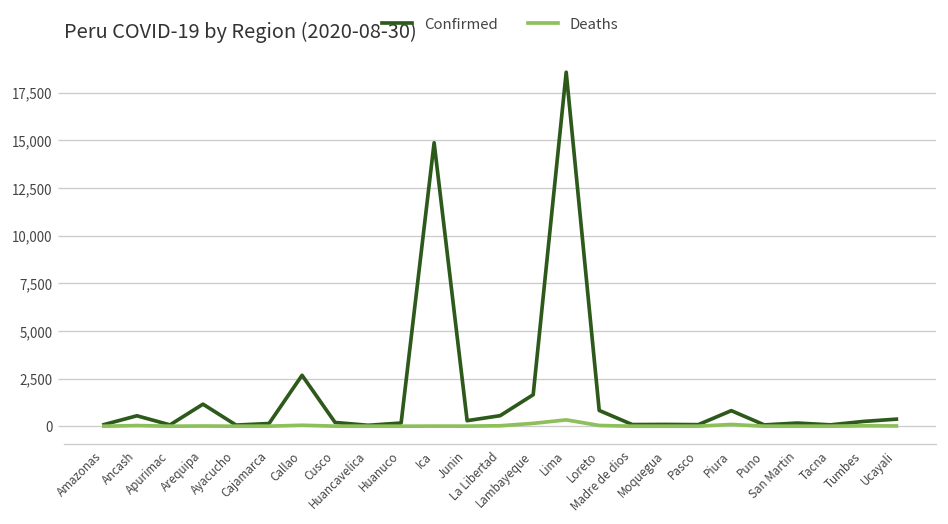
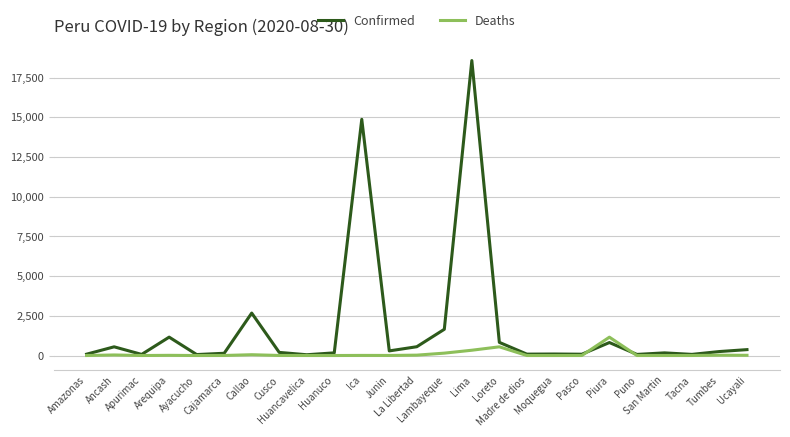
Deaths, Loreto: 0 -> 500
Deaths, Piura: 100 -> 1,200
